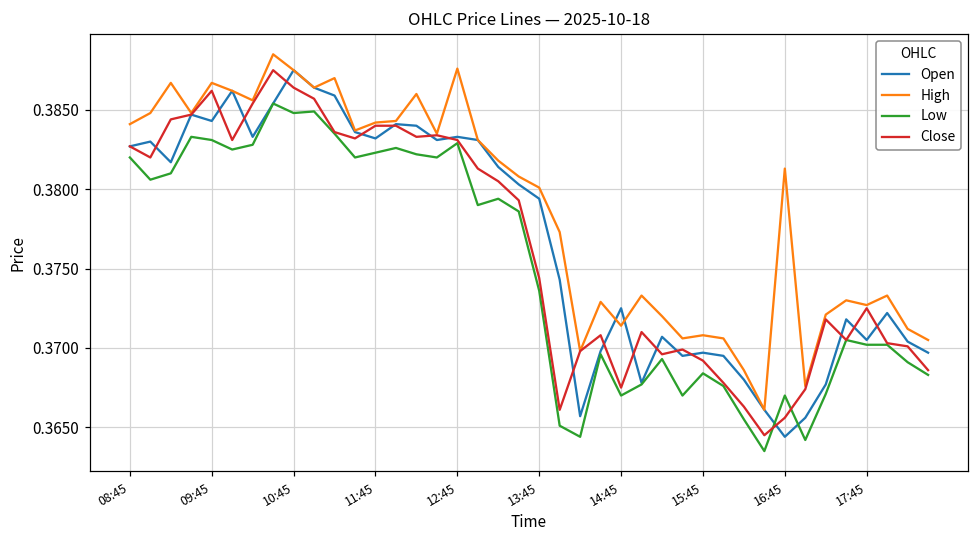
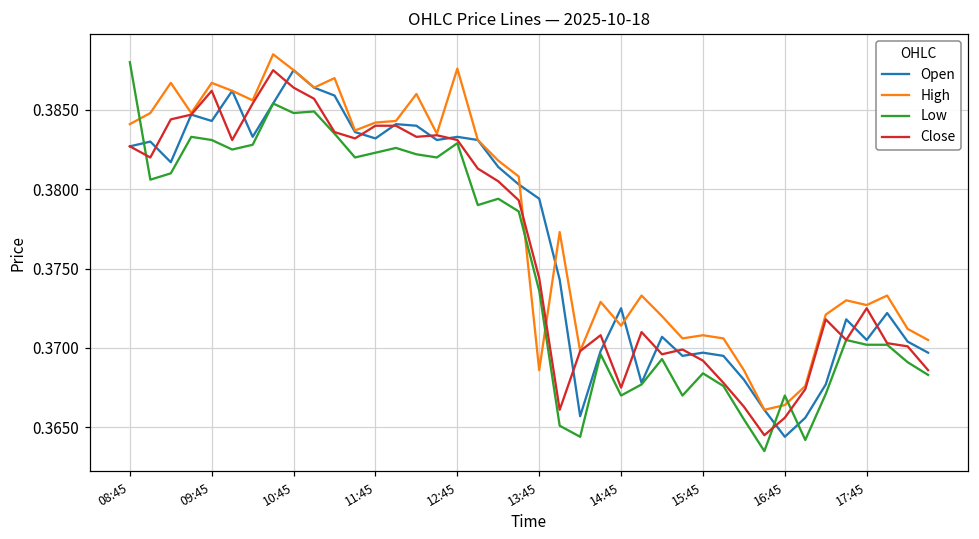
Low, 08:45: 0.382 -> 0.388
High, 13:45: 0.3801 -> 0.3686
High, 16:45: 0.3813 -> 0.3664
